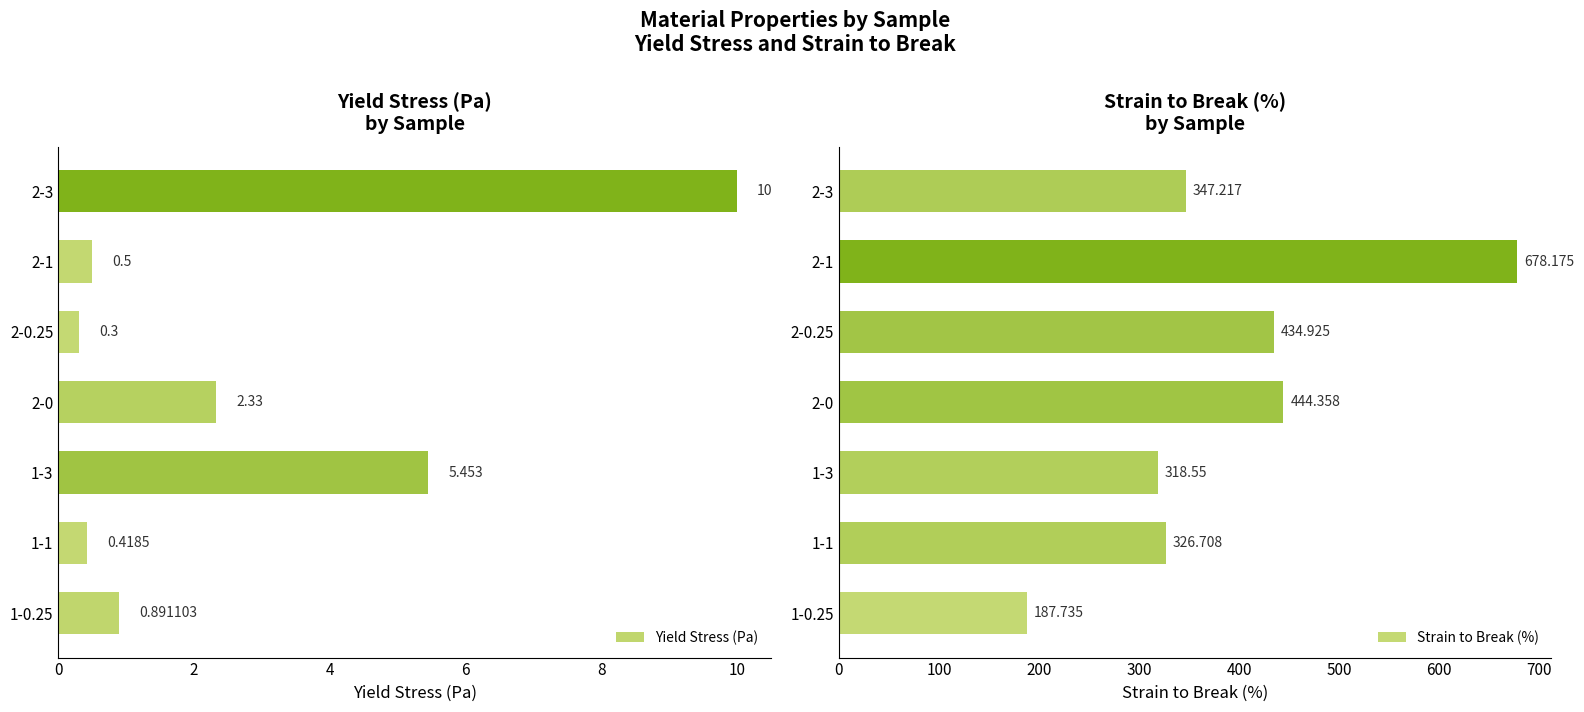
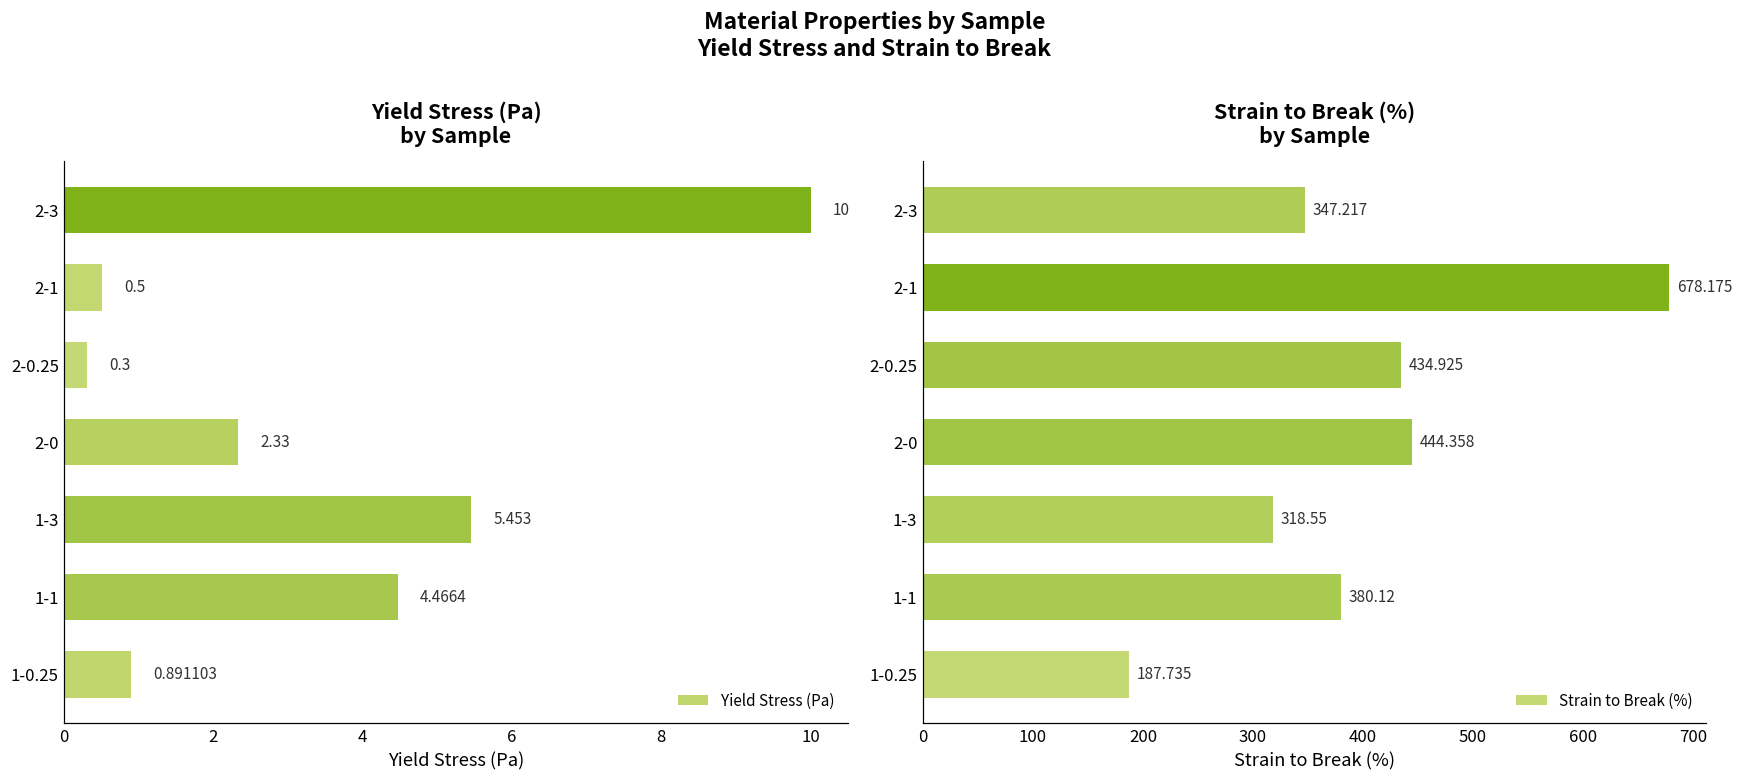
Yield Stress (Pa) by Sample, 1-1: 0.4185 -> 4.4664
Strain to Break (%) by Sample, 1-1: 326.708 -> 380.12
